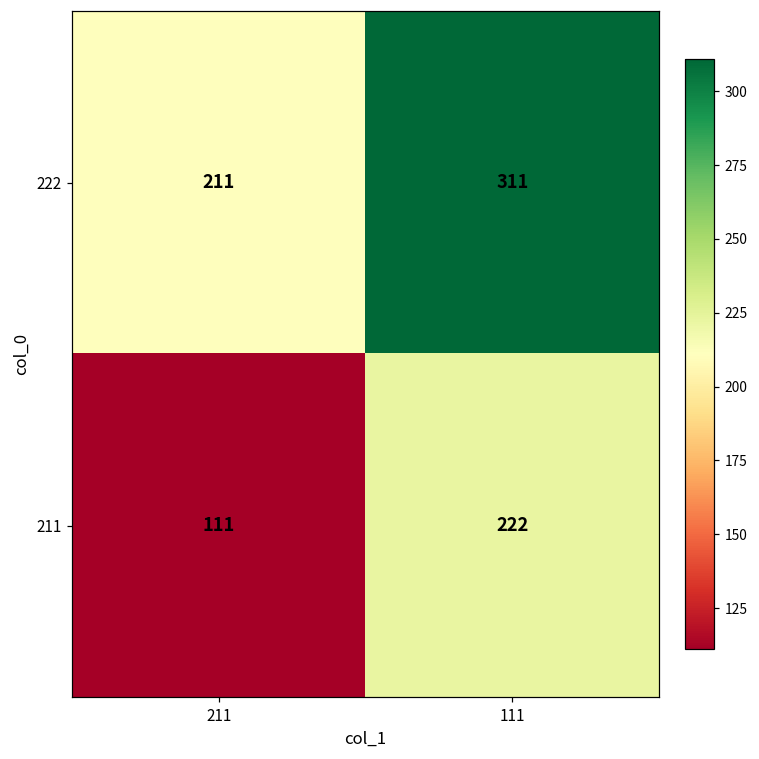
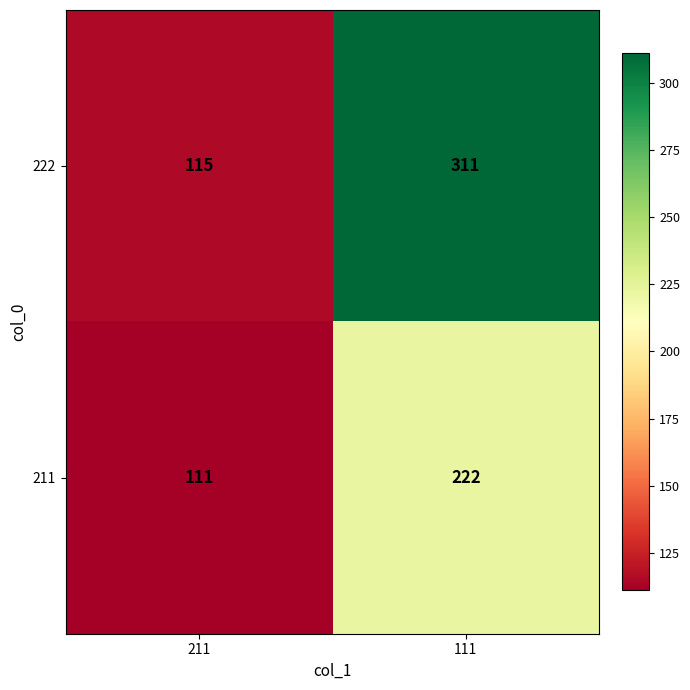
222, 211: 211 -> 115
